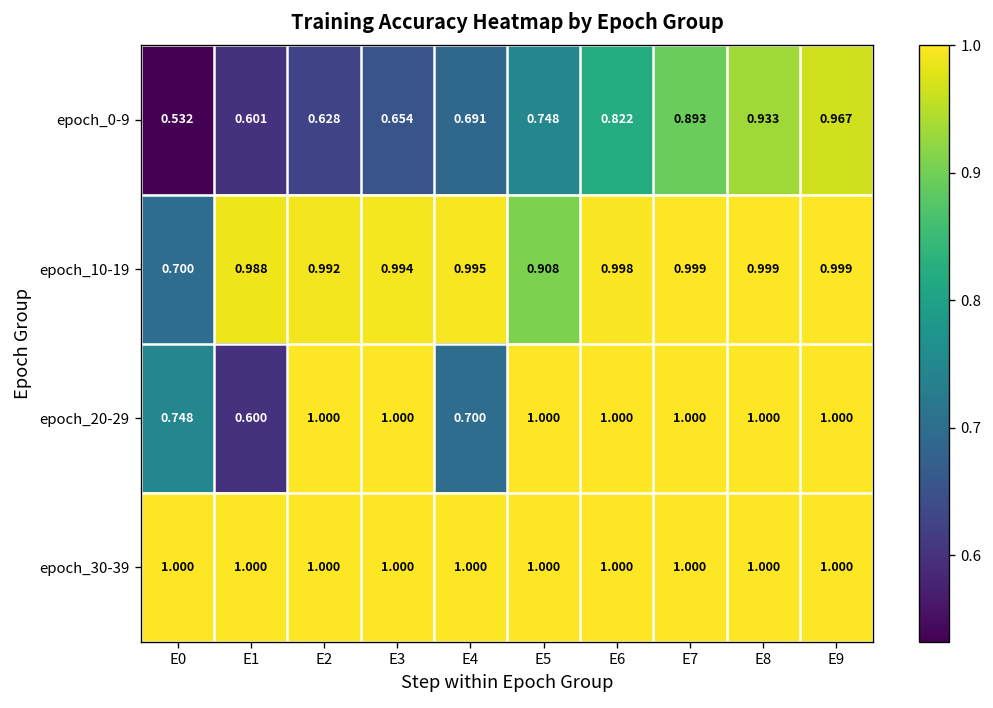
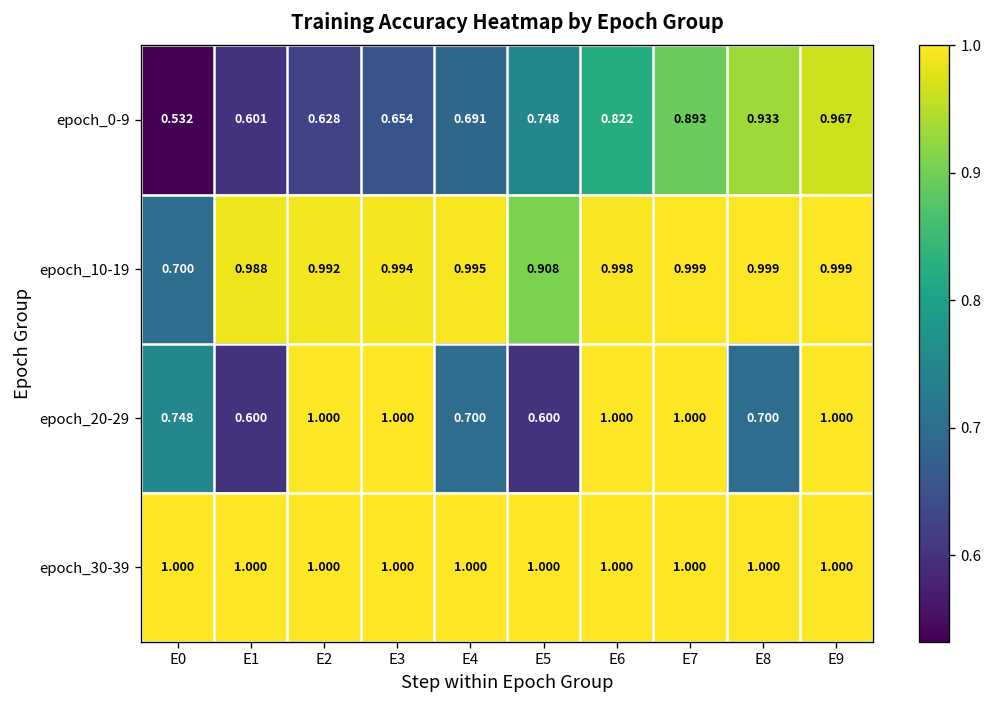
epoch_20-29, E5: 1.000 -> 0.600
epoch_20-29, E8: 1.000 -> 0.700
